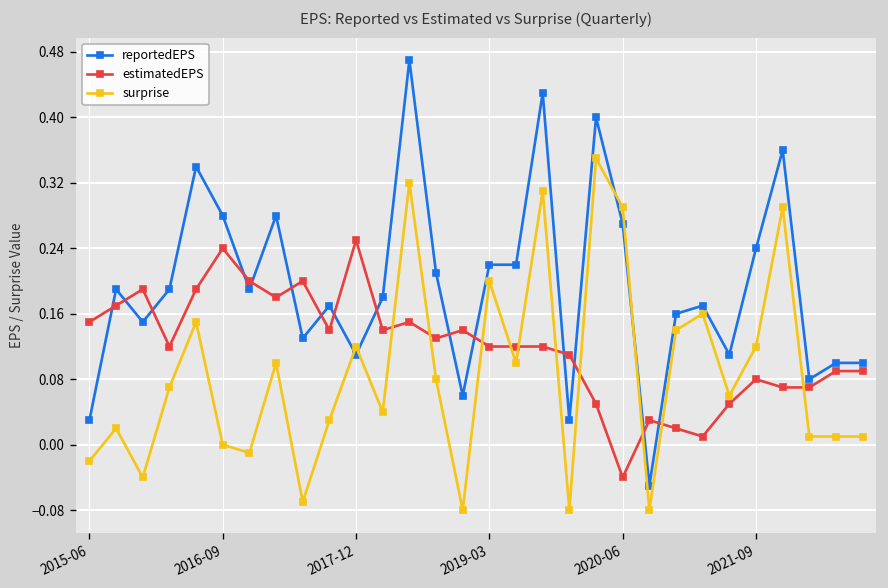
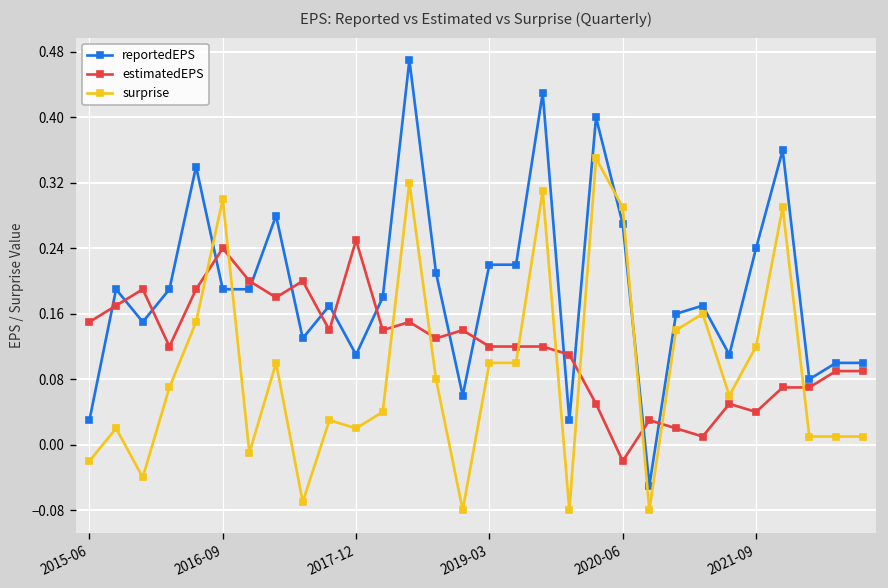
reportedEPS, 2016-09: 0.28 -> 0.19
surprise, 2016-09: 0.0 -> 0.3
surprise, 2017-12: 0.12 -> 0.02
surprise, 2019-03: 0.2 -> 0.1
estimatedEPS, 2020-06: -0.04 -> -0.02
estimatedEPS, 2021-09: 0.08 -> 0.04
